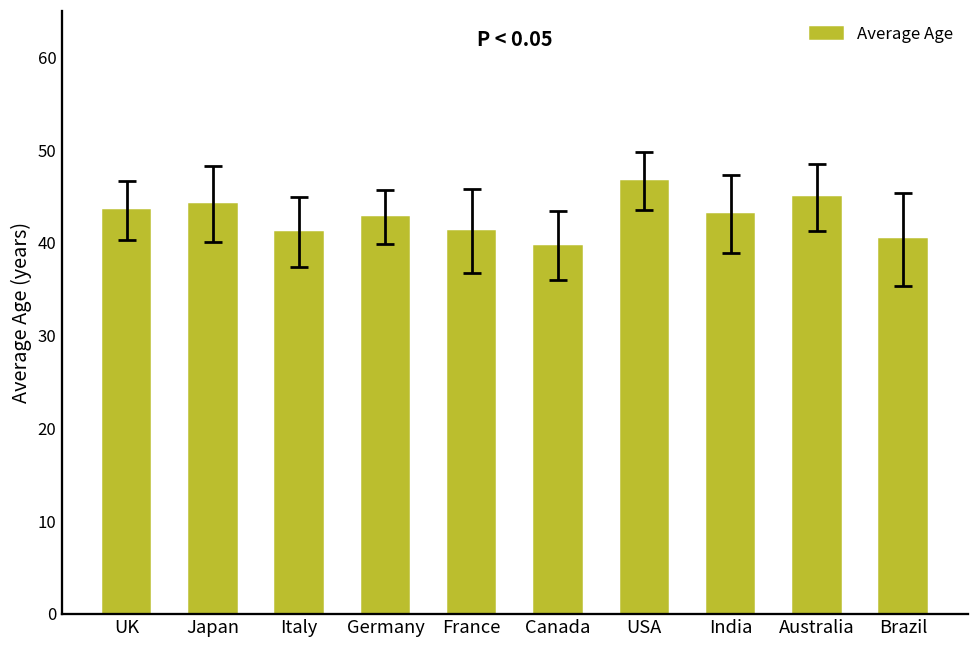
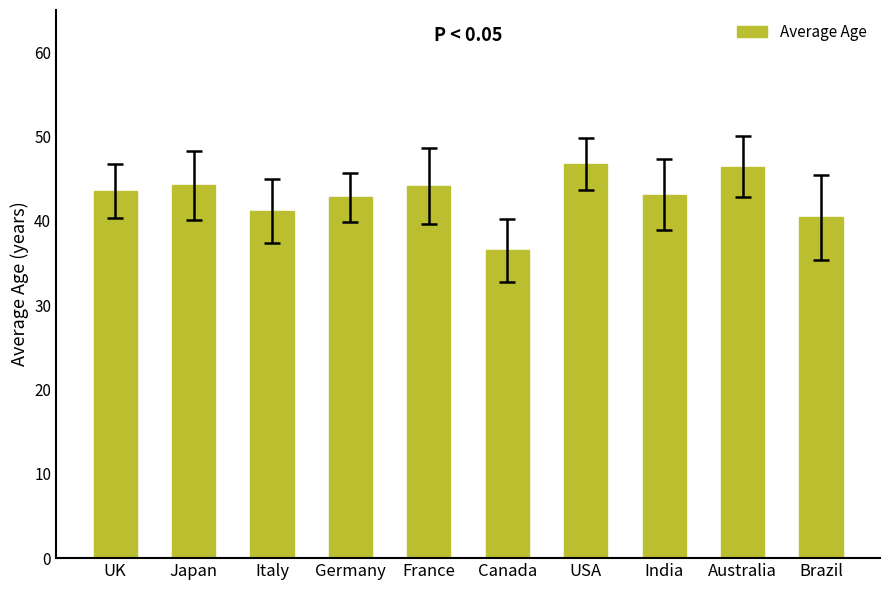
Average Age, France: 41 -> 44
Average Age, Canada: 40 -> 37
Average Age, Australia: 45 -> 46
